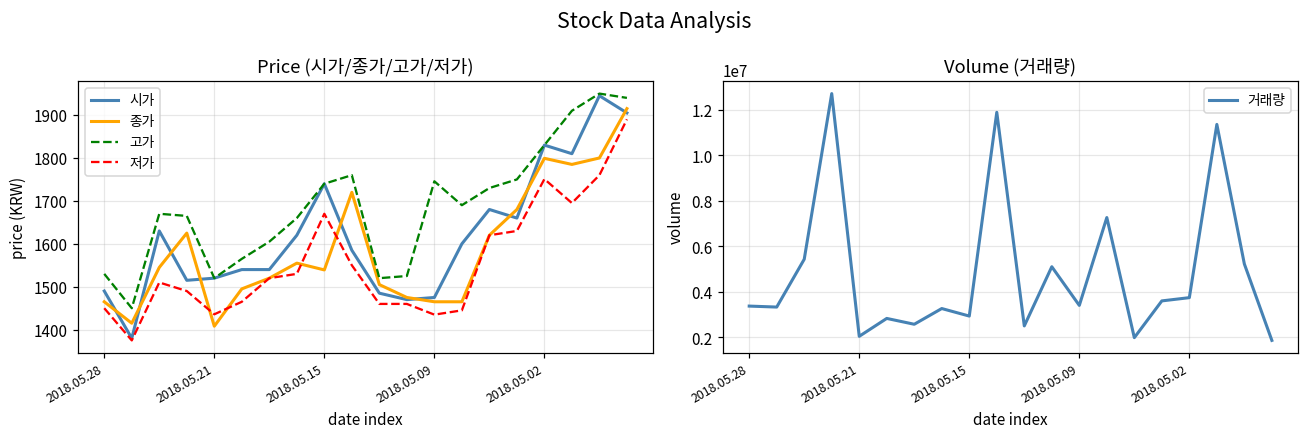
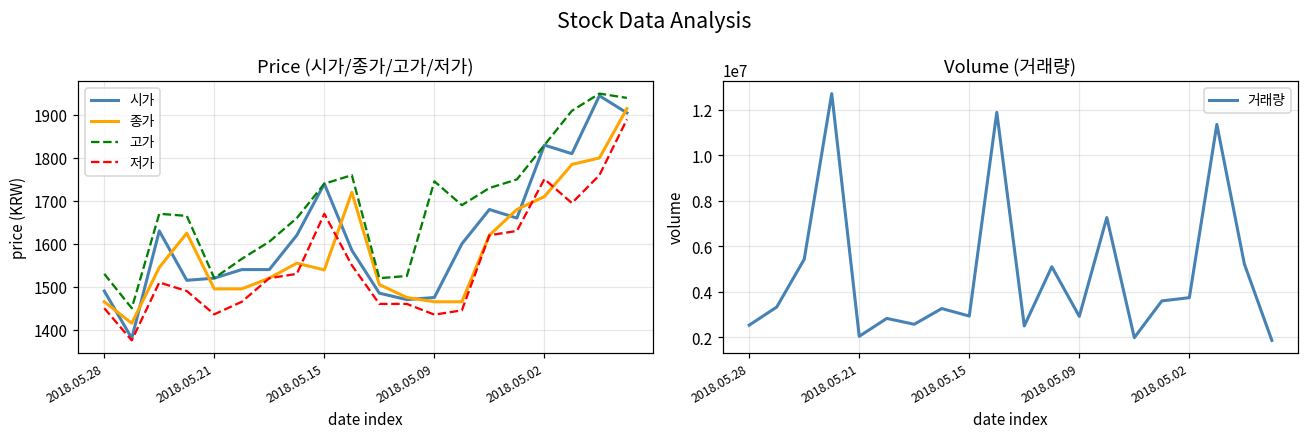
Price (시가/종가/고가/저가), 종가, 2018.05.21: 1410 -> 1500
Price (시가/종가/고가/저가), 종가, 2018.05.02: 1800 -> 1710
Volume (거래량), 2018.05.28: 3400000 -> 2500000
Volume (거래량), 2018.05.09: 3400000 -> 2900000
